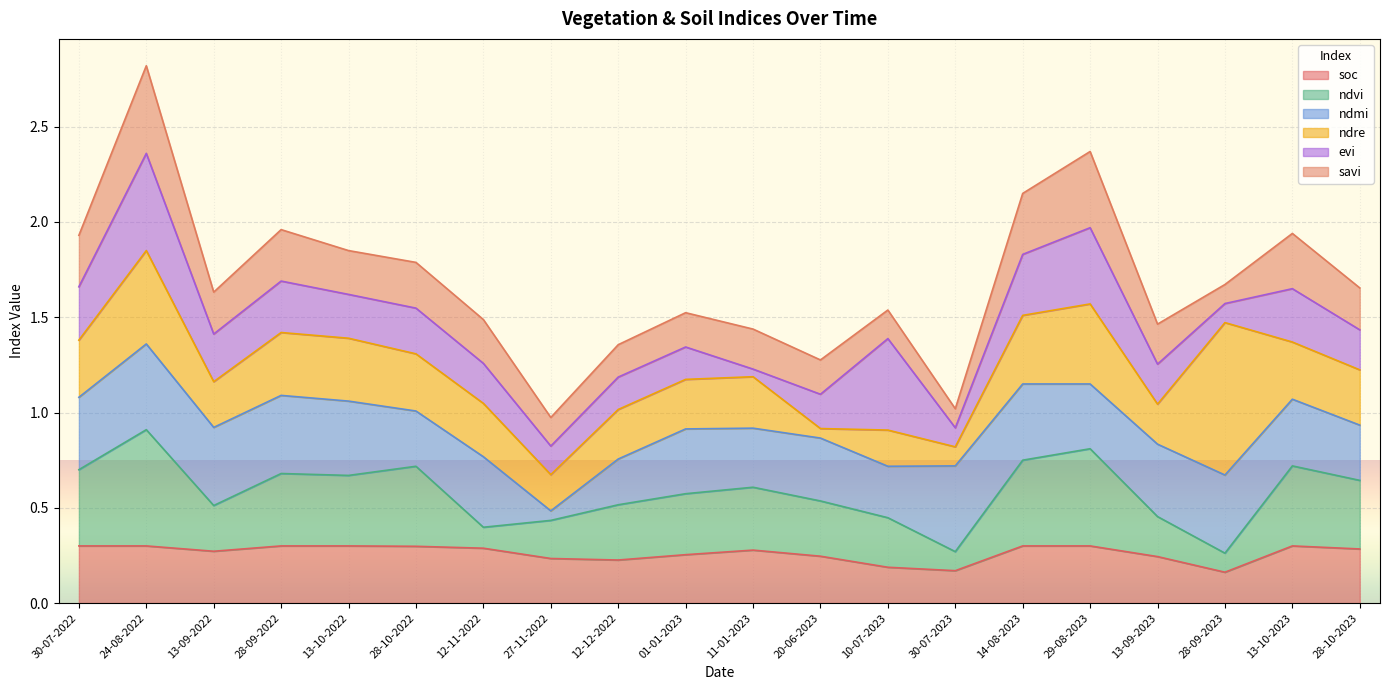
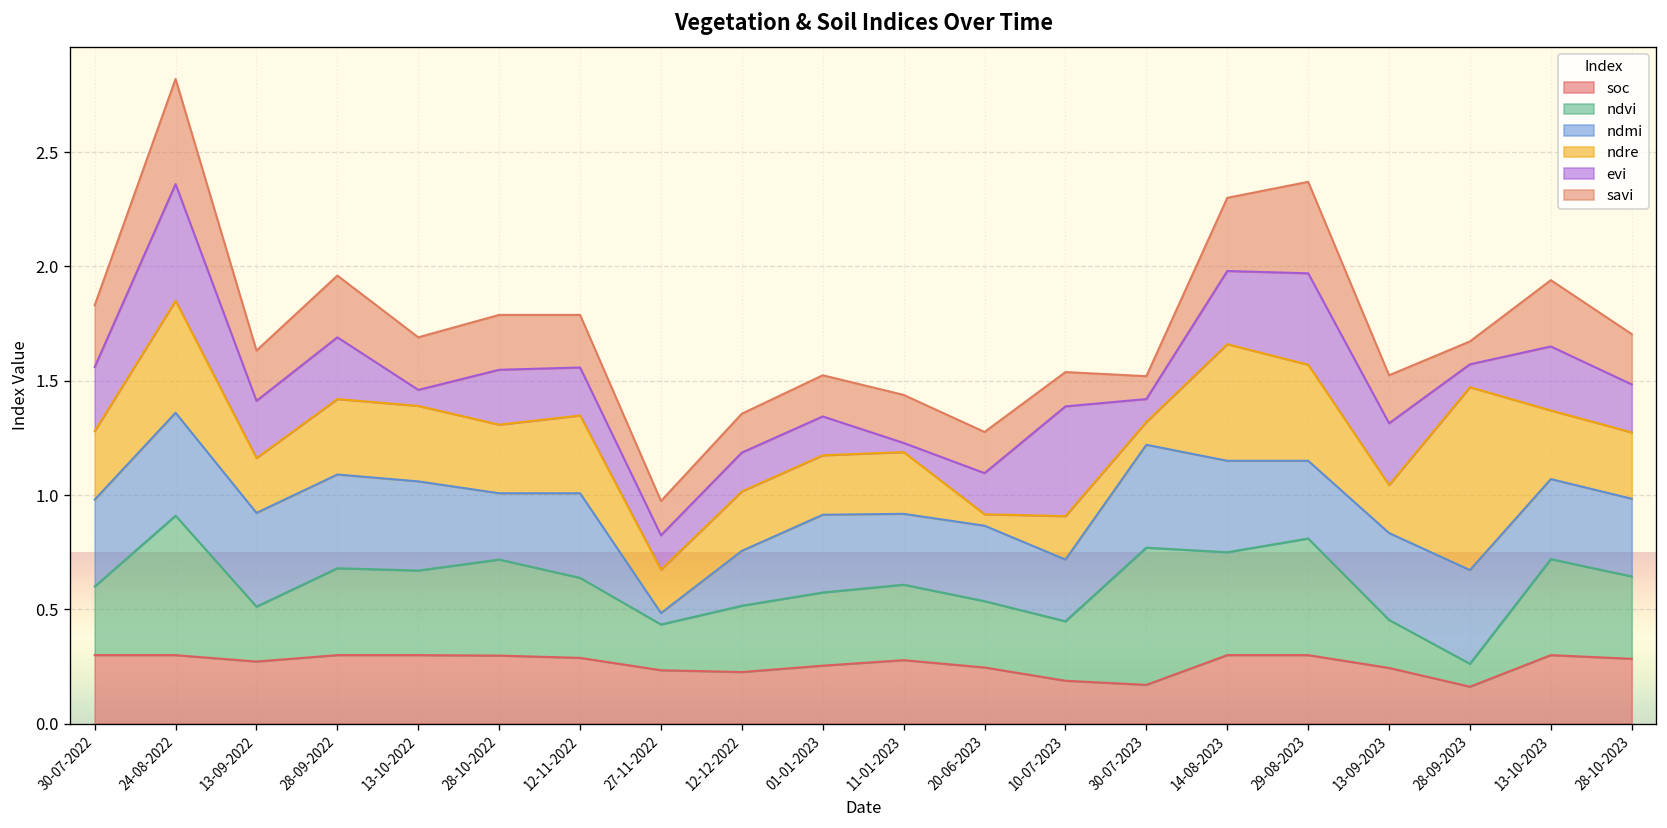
ndvi, 30-07-2022: 0.4 -> 0.3
evi, 13-10-2022: 0.23 -> 0.07
ndvi, 12-11-2022: 0.11 -> 0.35
ndre, 12-11-2022: 0.28 -> 0.34
ndvi, 30-07-2023: 0.1 -> 0.6
ndre, 14-08-2023: 0.36 -> 0.51
evi, 13-09-2023: 0.21 -> 0.27
ndmi, 28-10-2023: 0.29 -> 0.34
